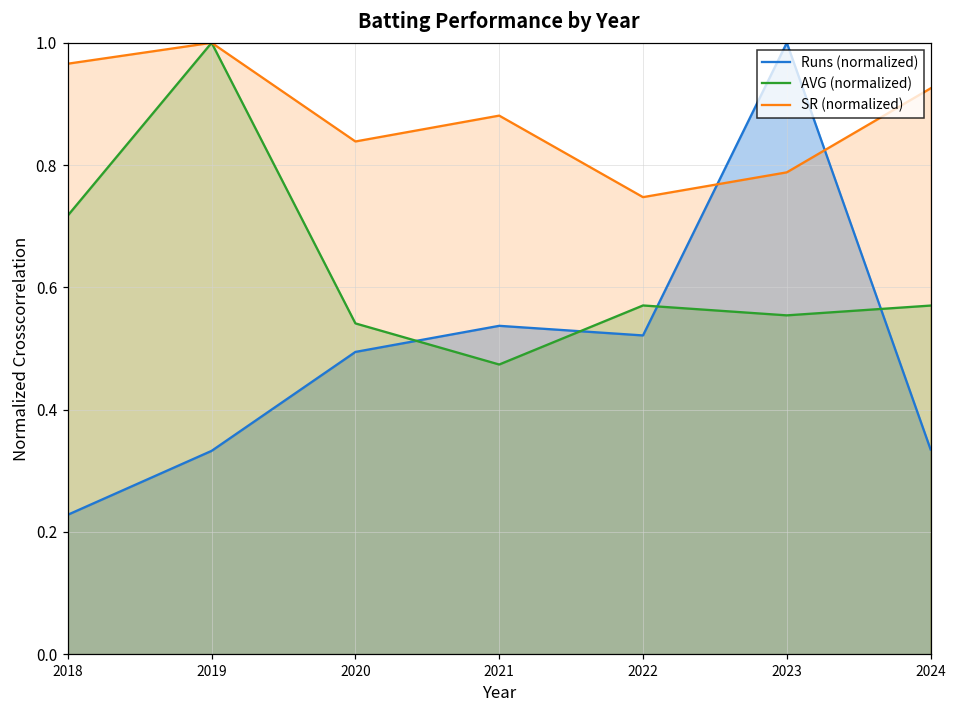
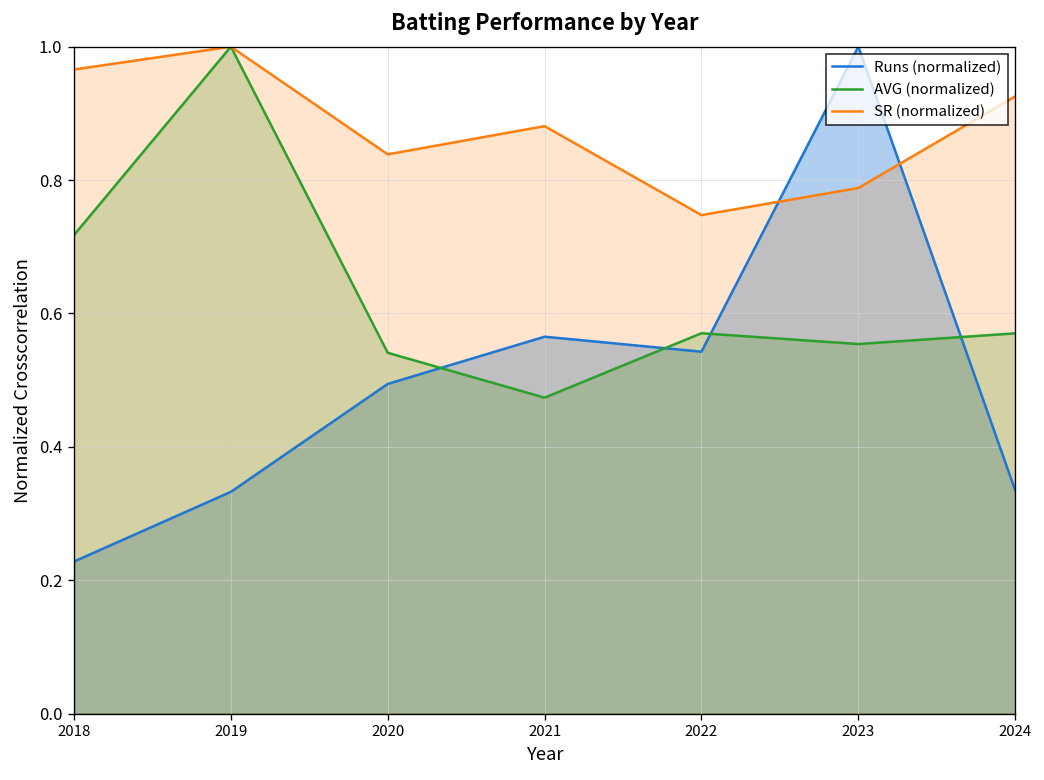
Runs (normalized), 2021: 0.54 -> 0.57
Runs (normalized), 2022: 0.52 -> 0.54
